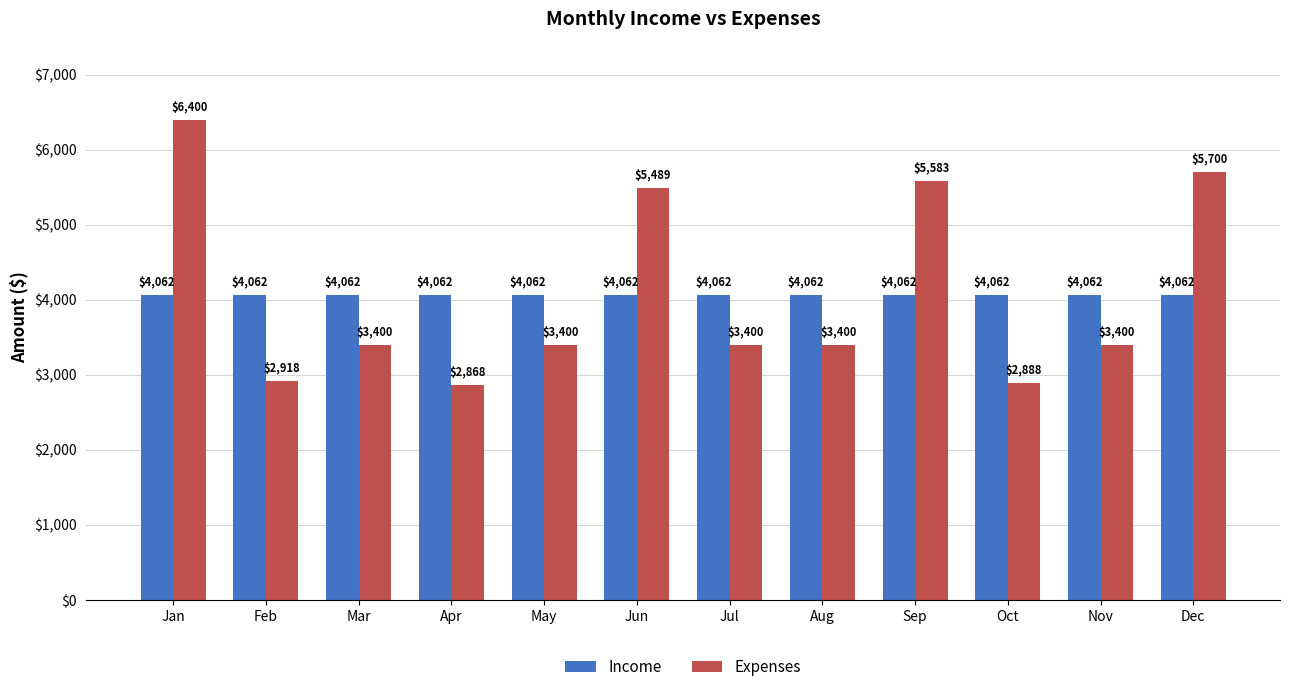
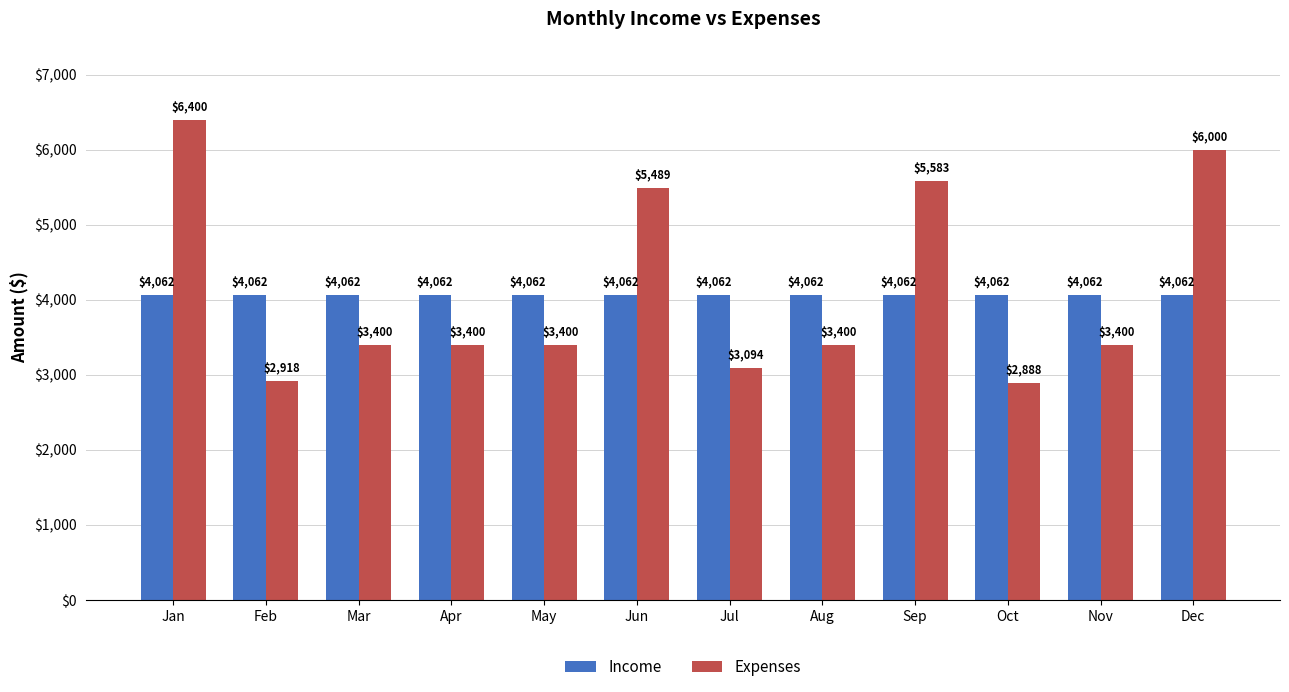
Expenses, Apr: $2,868 -> $3,400
Expenses, Jul: $3,400 -> $3,094
Expenses, Dec: $5,700 -> $6,000
